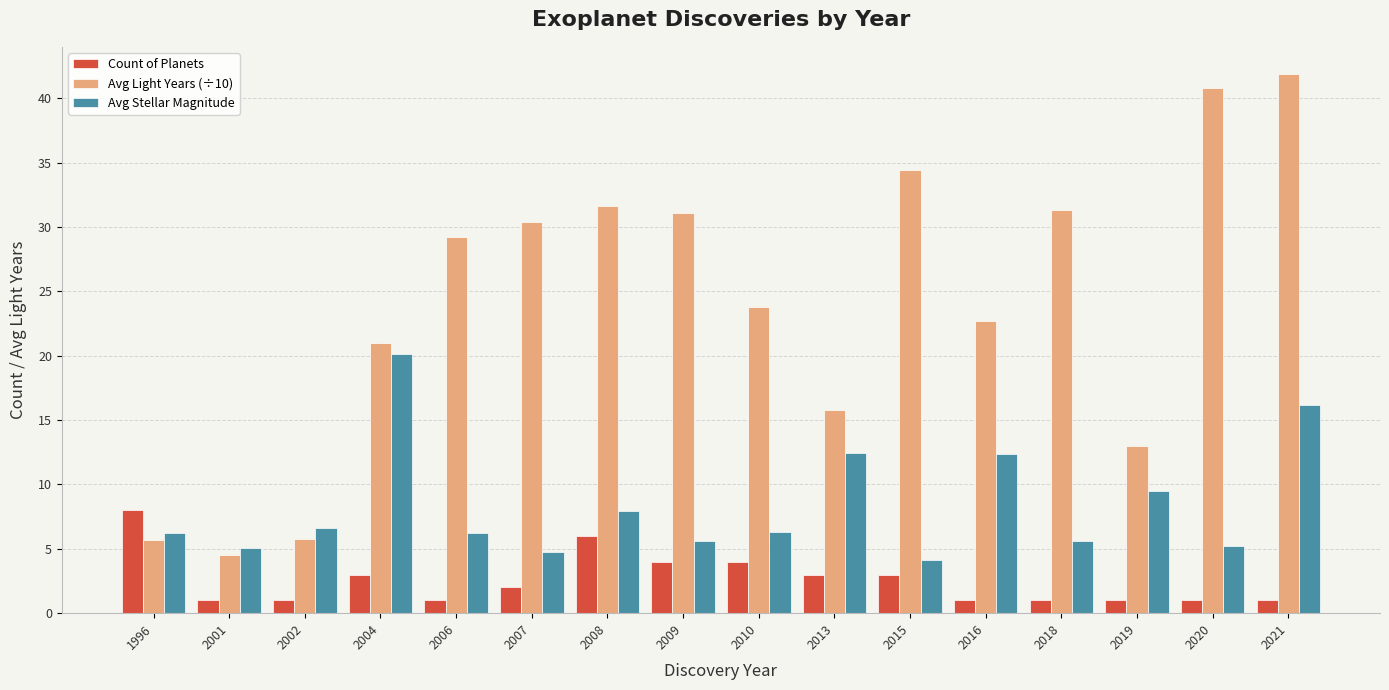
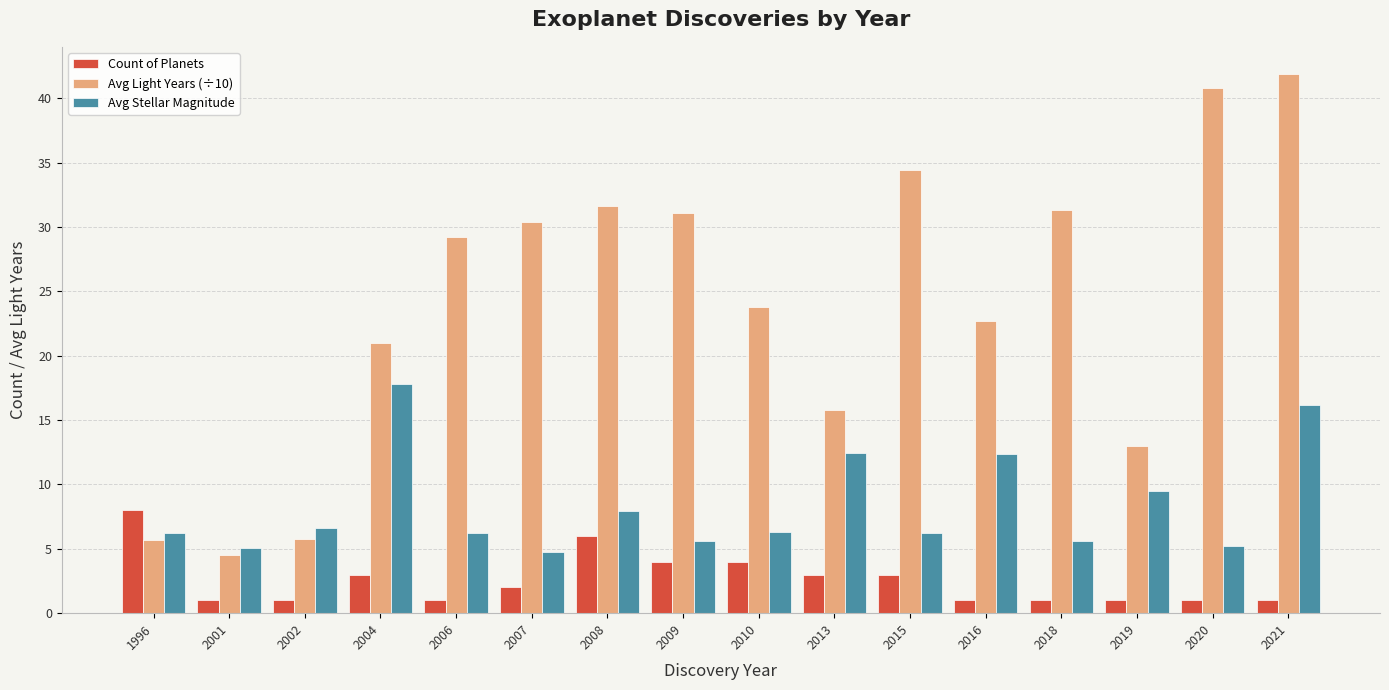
Avg Stellar Magnitude, 2004: 20.2 -> 17.8
Avg Stellar Magnitude, 2015: 4.1 -> 6.2
